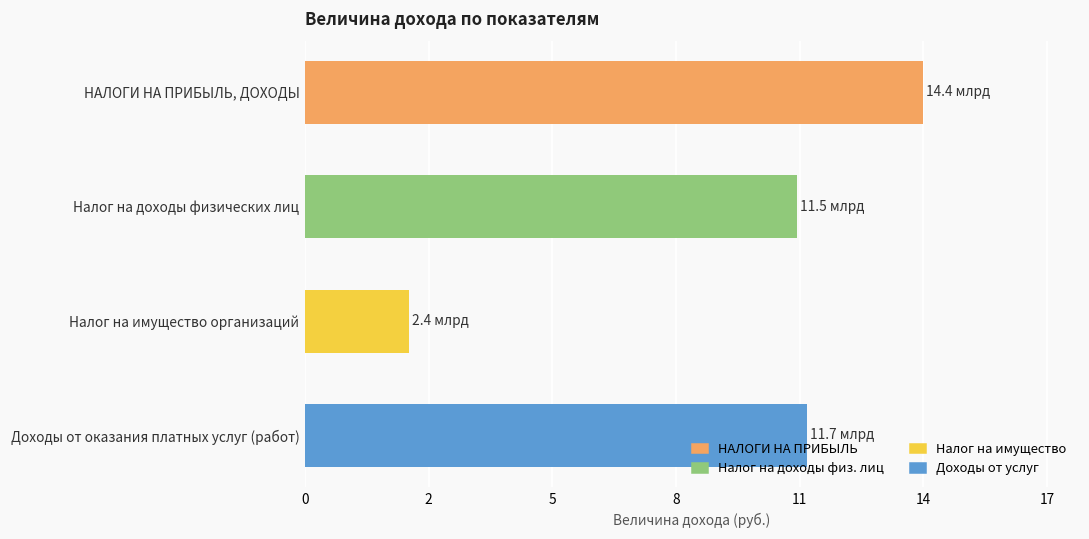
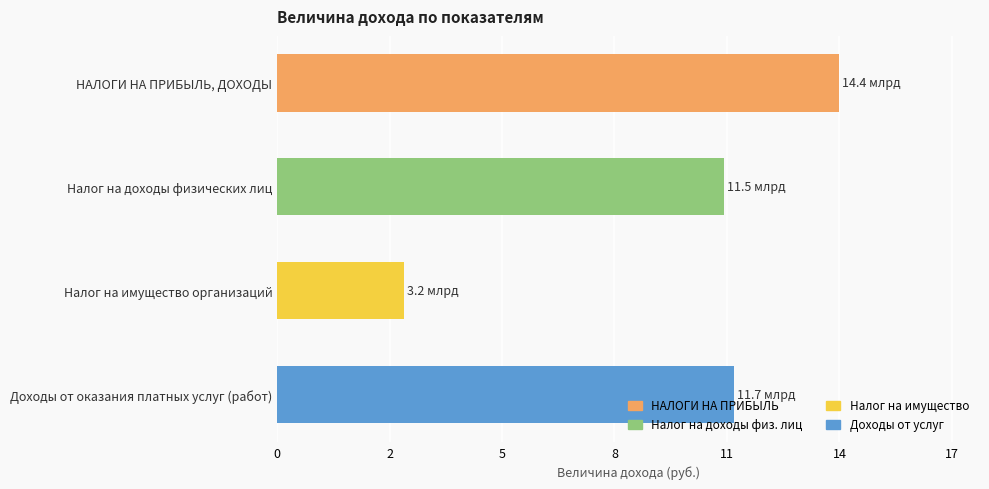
Налог на имущество организаций: 2.4 -> 3.2
